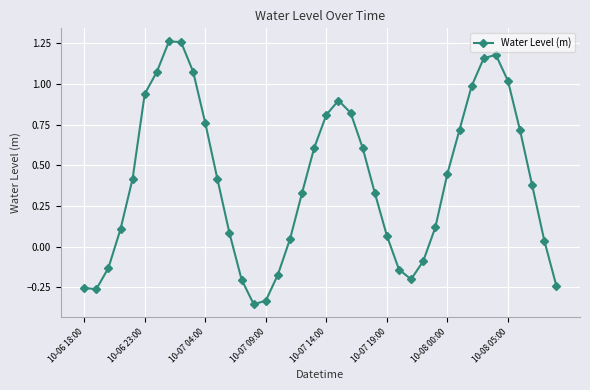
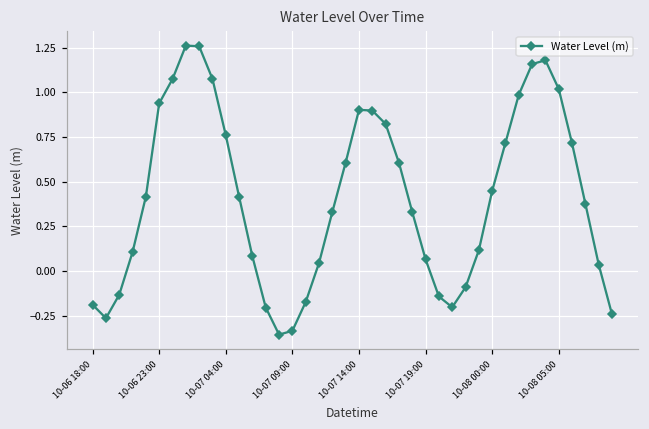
10-06 18:00: -0.25 -> -0.19
10-07 14:00: 0.81 -> 0.90
